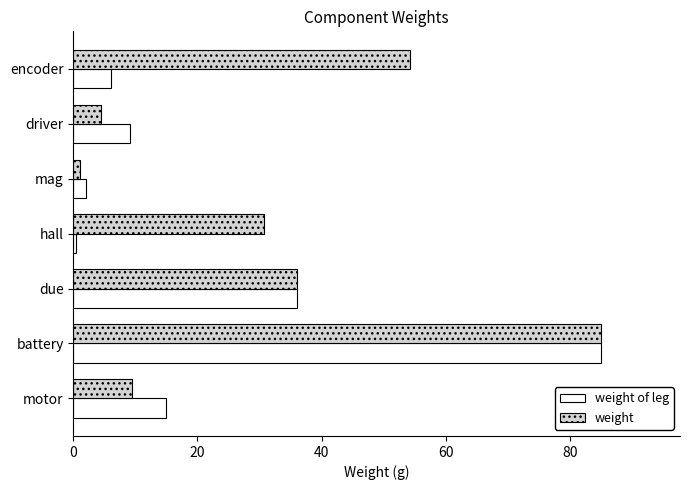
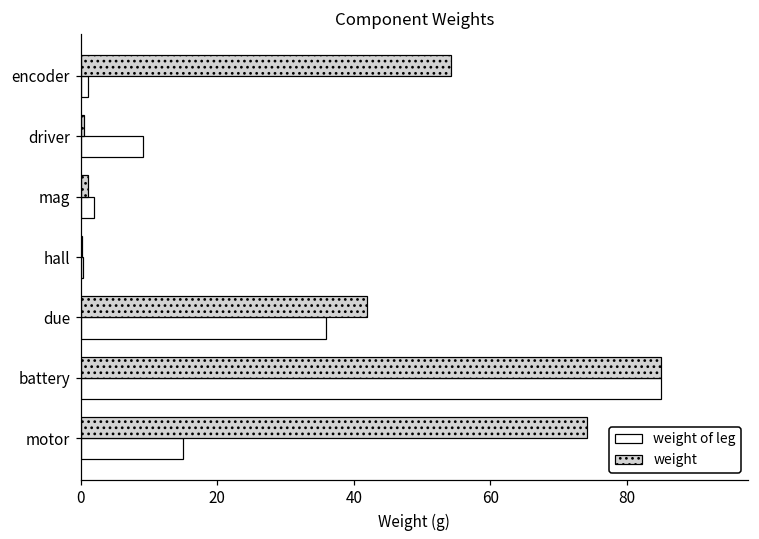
weight of leg, encoder: 6 -> 1
weight, driver: 4 -> 1
weight, hall: 31 -> 0
weight, due: 36 -> 42
weight, motor: 10 -> 74
